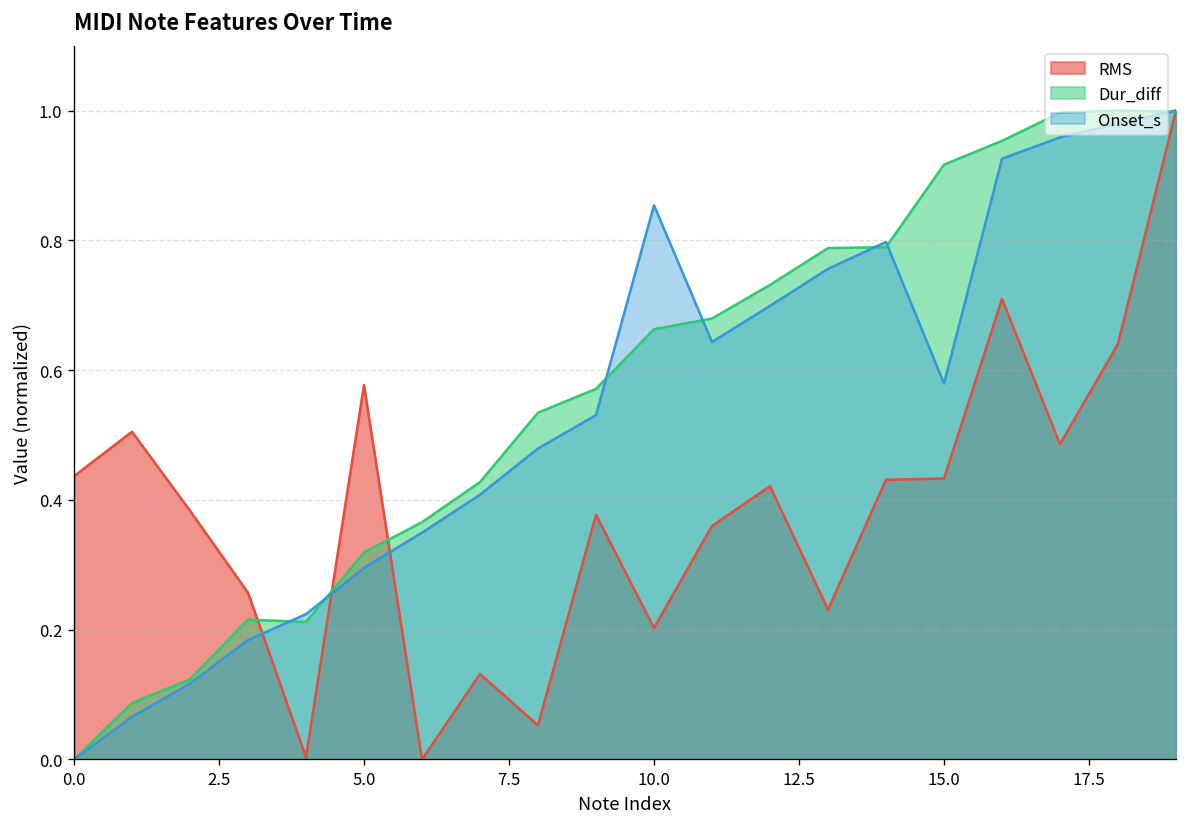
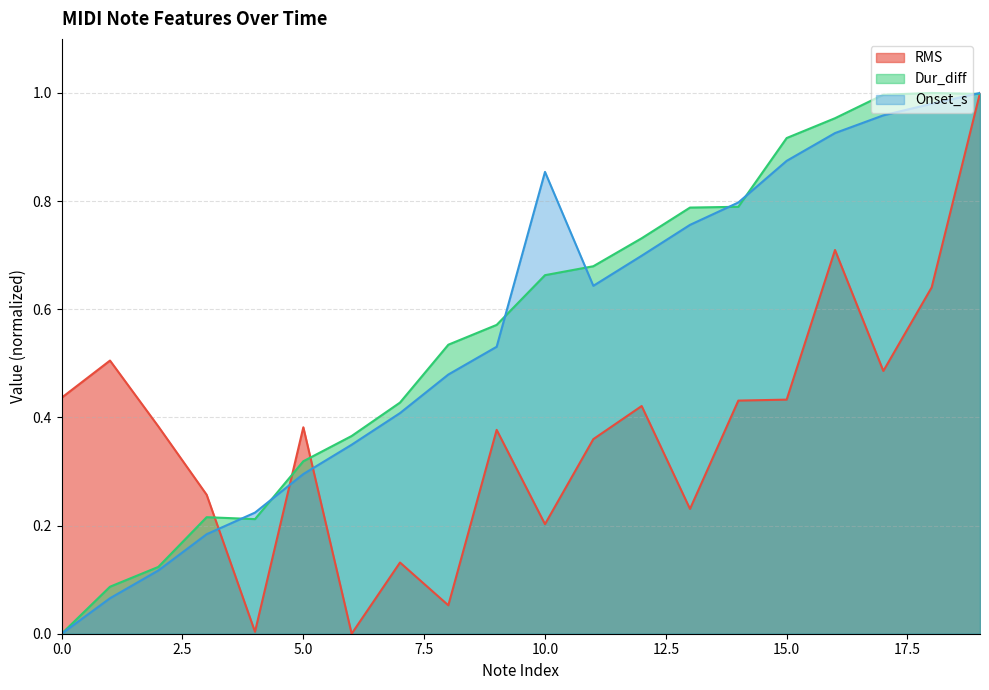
RMS, 5.0: 0.58 -> 0.38
Onset_s, 15.0: 0.58 -> 0.87
